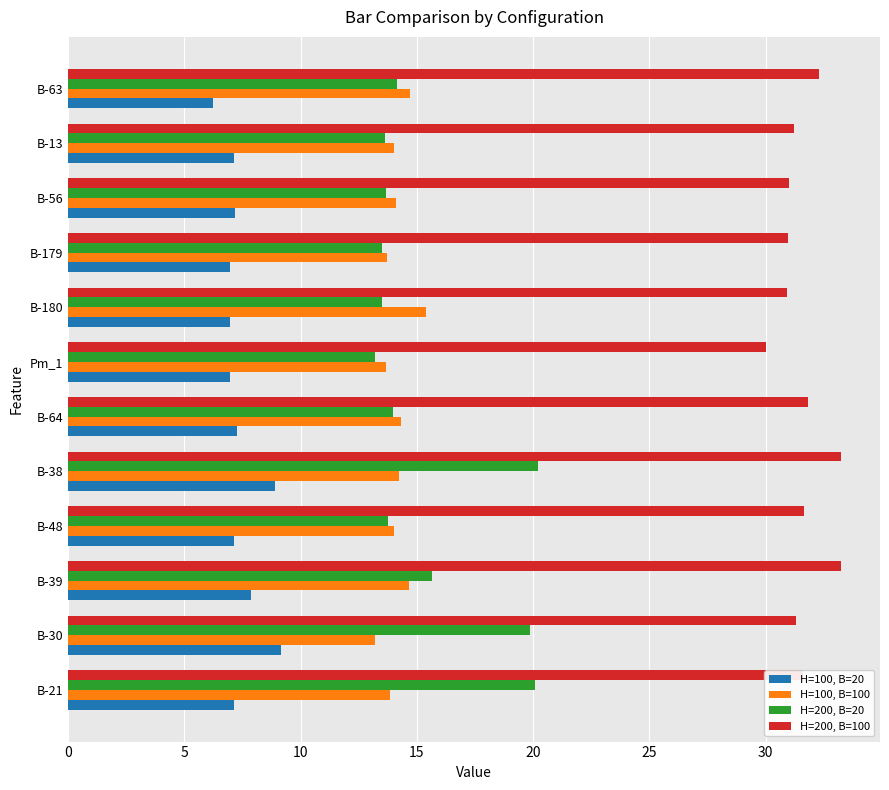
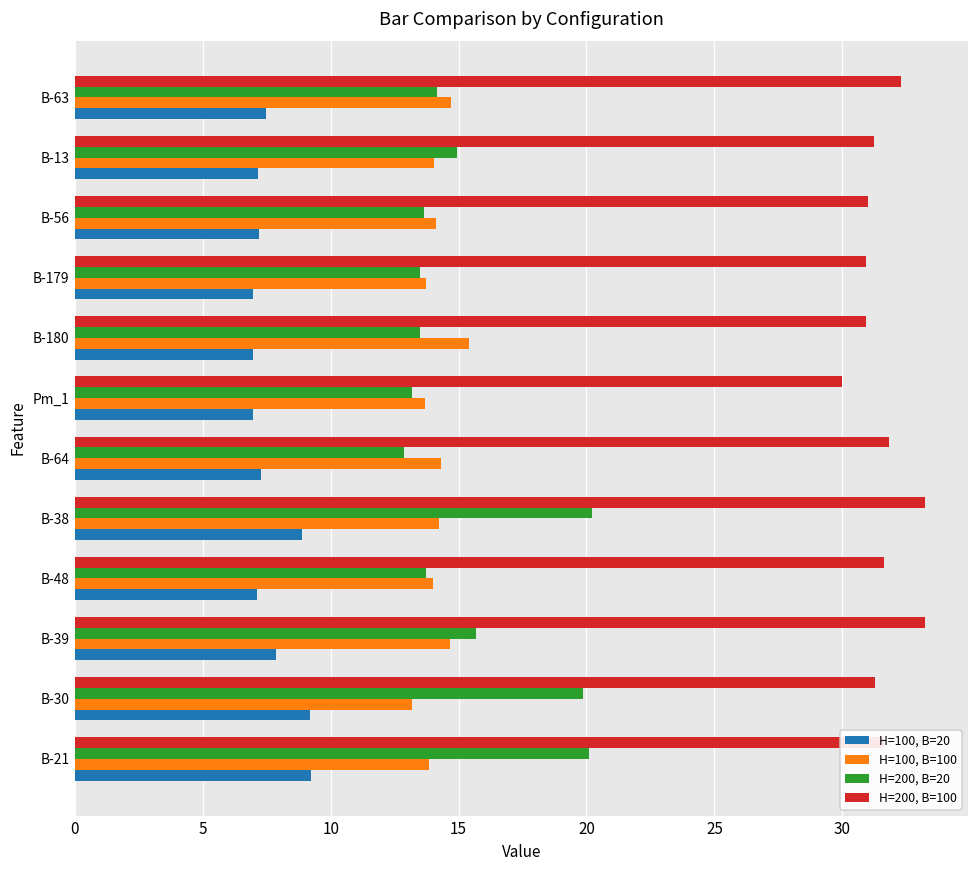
H=100, B=20, B-63: 6.2 -> 7.5
H=200, B=20, B-13: 13.6 -> 14.9
H=200, B=20, B-64: 14.0 -> 12.8
H=100, B=20, B-21: 7.1 -> 9.2
